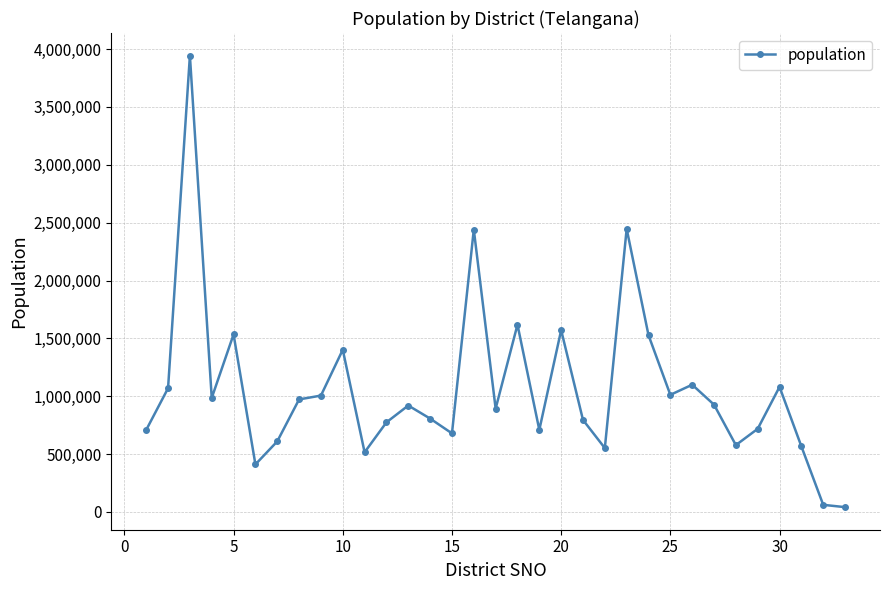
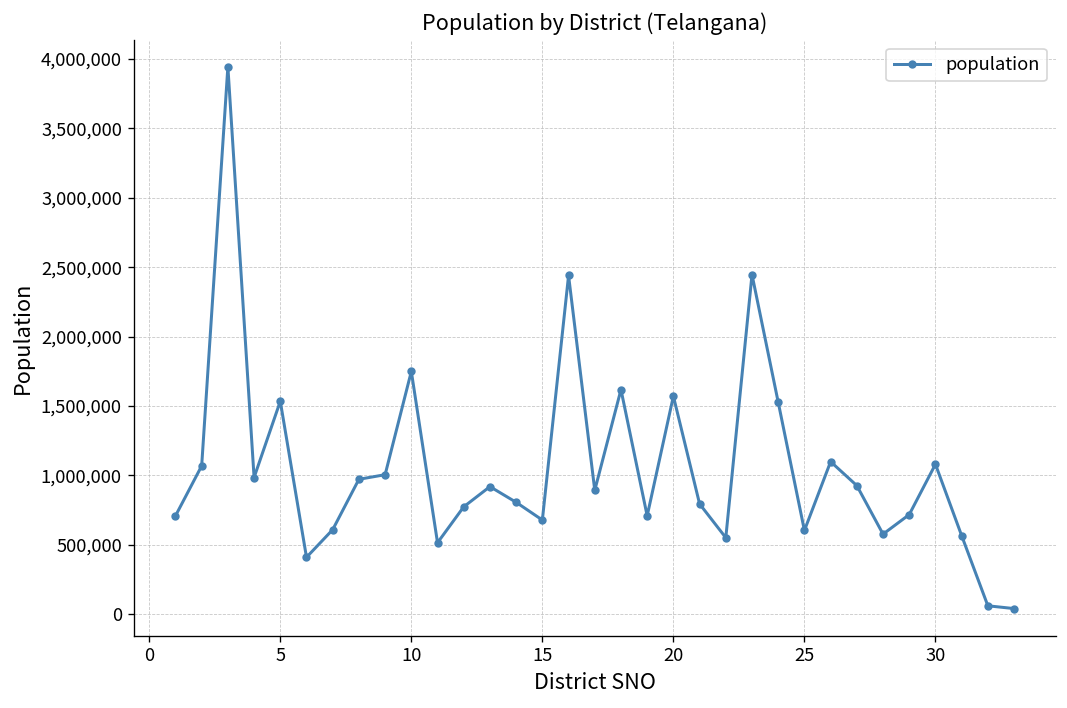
10: 1,400,000 -> 1,750,000
25: 1,010,000 -> 600,000
